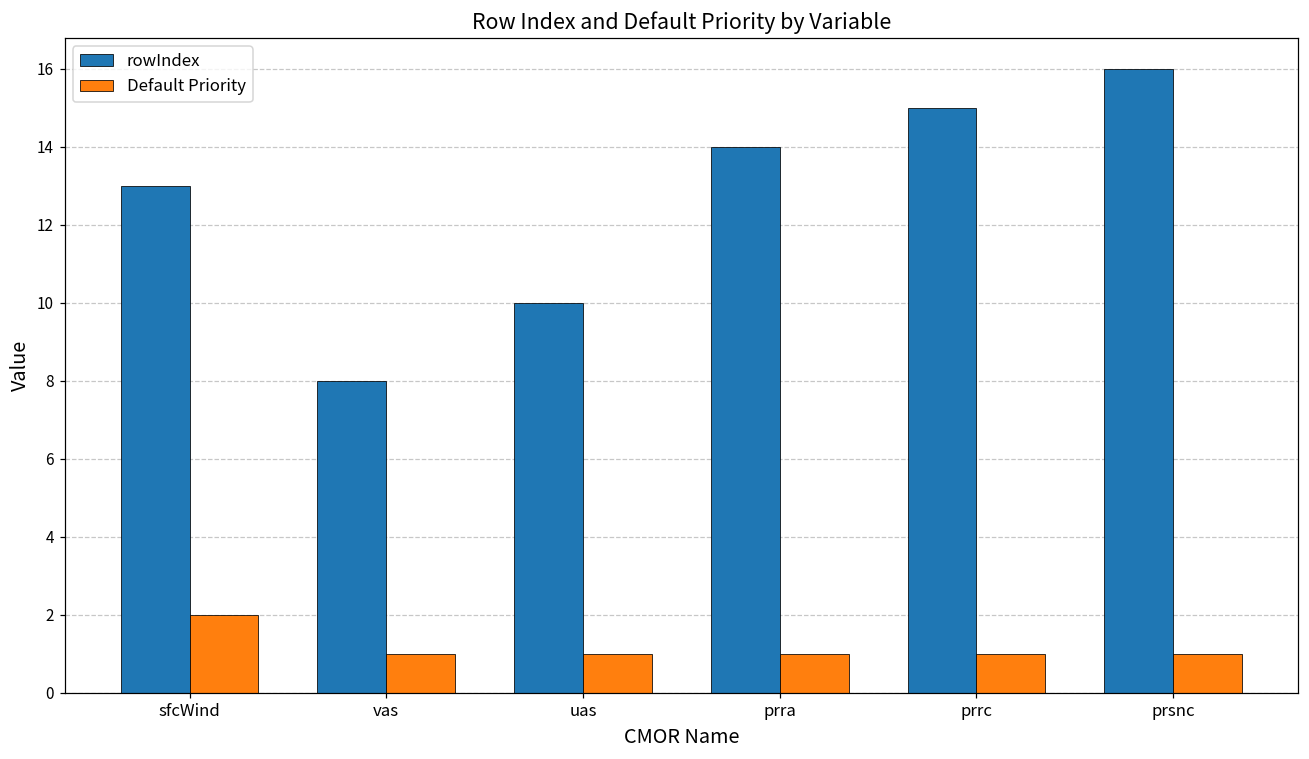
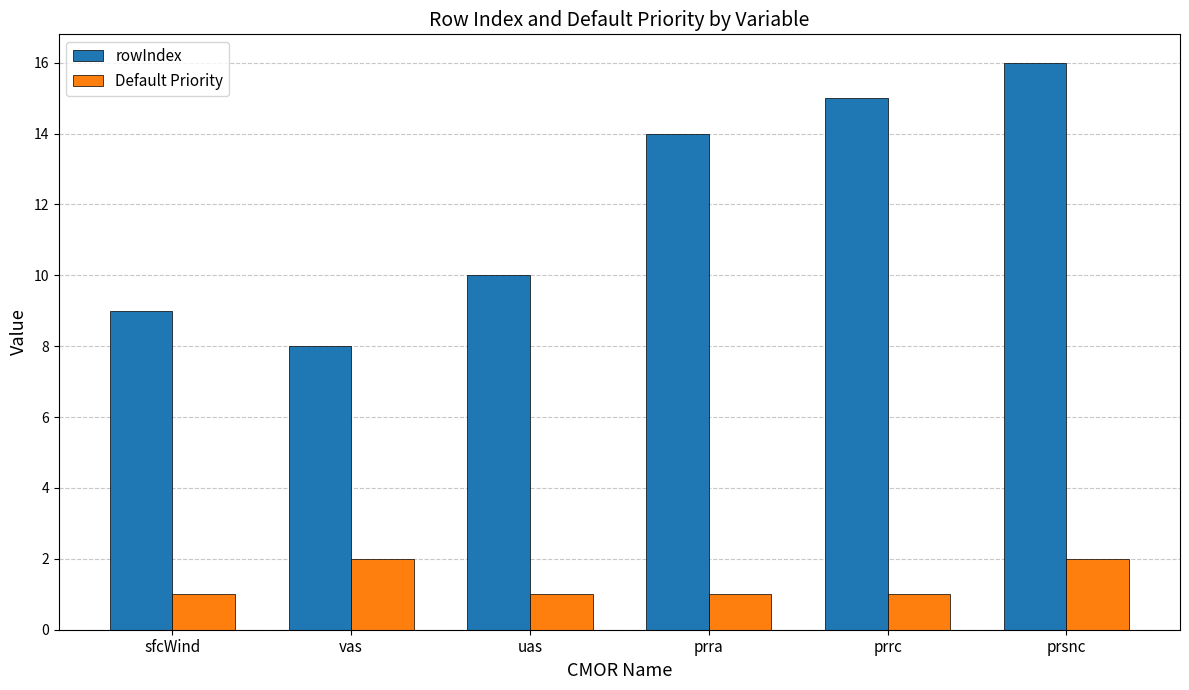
rowIndex, sfcWind: 13 -> 9
Default Priority, sfcWind: 2 -> 1
Default Priority, vas: 1 -> 2
Default Priority, prsnc: 1 -> 2
